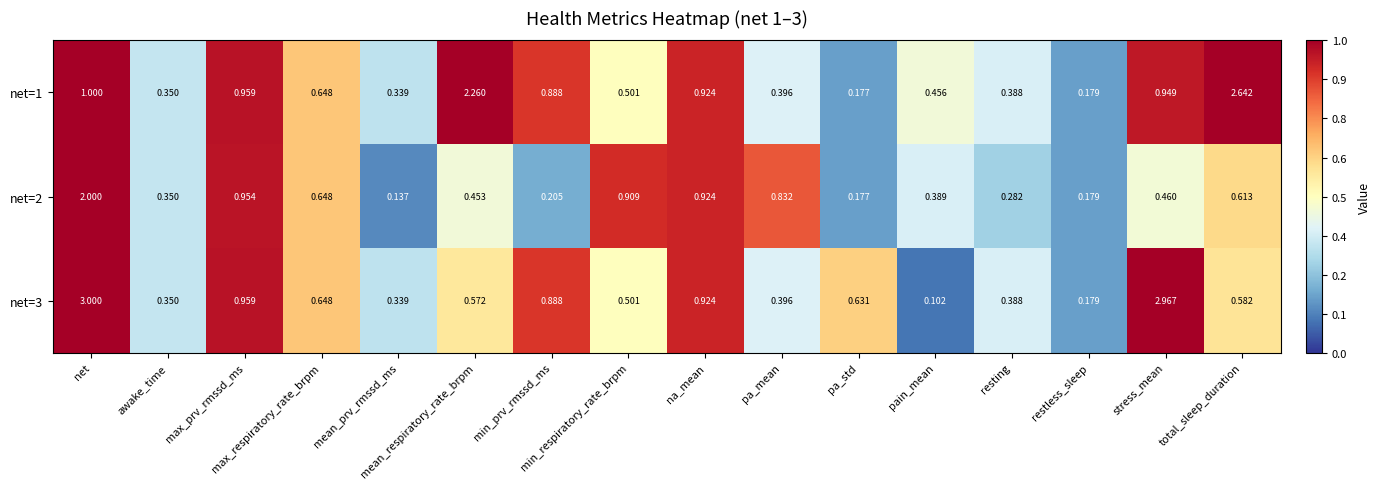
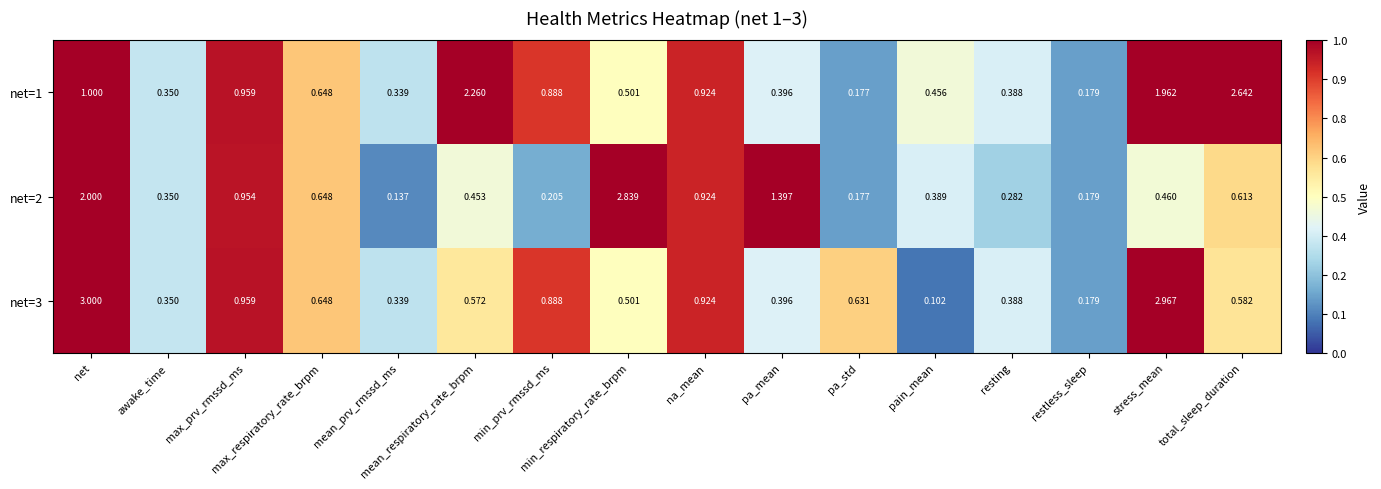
net=1, stress_mean: 0.949 -> 1.962
net=2, min_respiratory_rate_brpm: 0.909 -> 2.839
net=2, pa_mean: 0.832 -> 1.397
